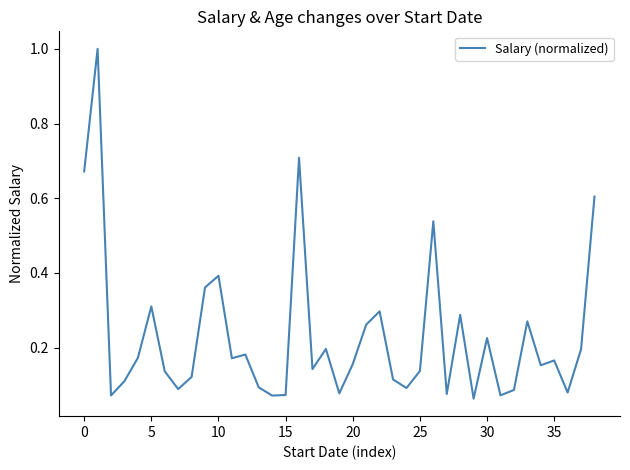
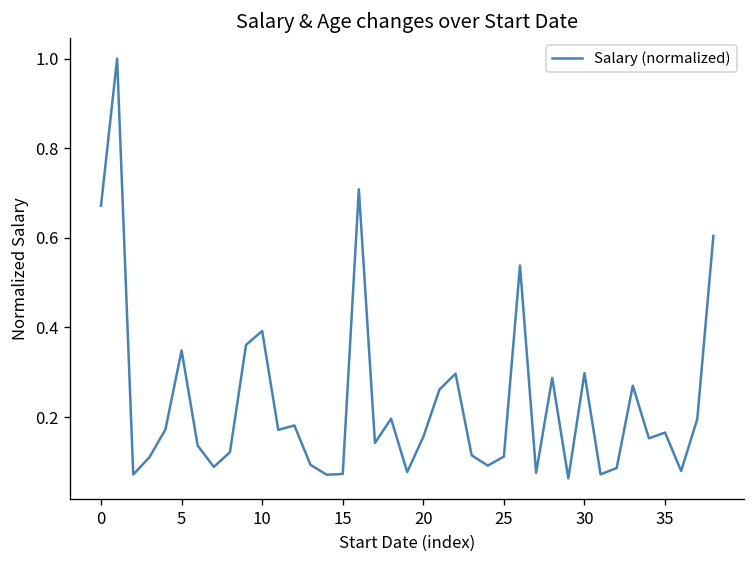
5: 0.31 -> 0.35
25: 0.14 -> 0.11
30: 0.23 -> 0.30
